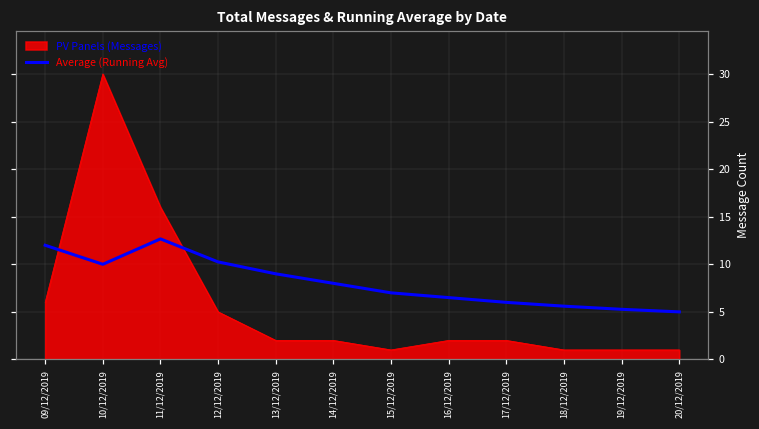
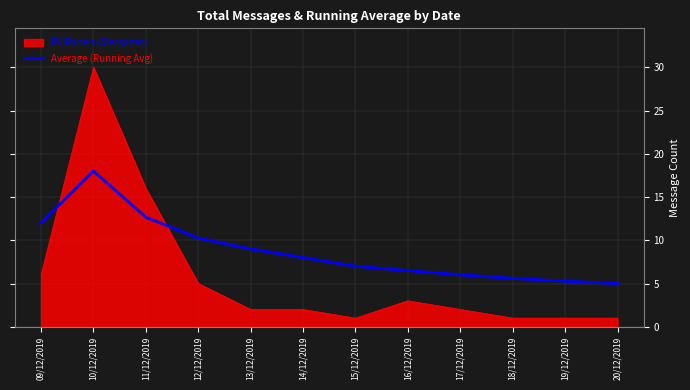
Average (Running Avg), 10/12/2019: 10 -> 18
PV Panels (Messages), 16/12/2019: 2 -> 3
